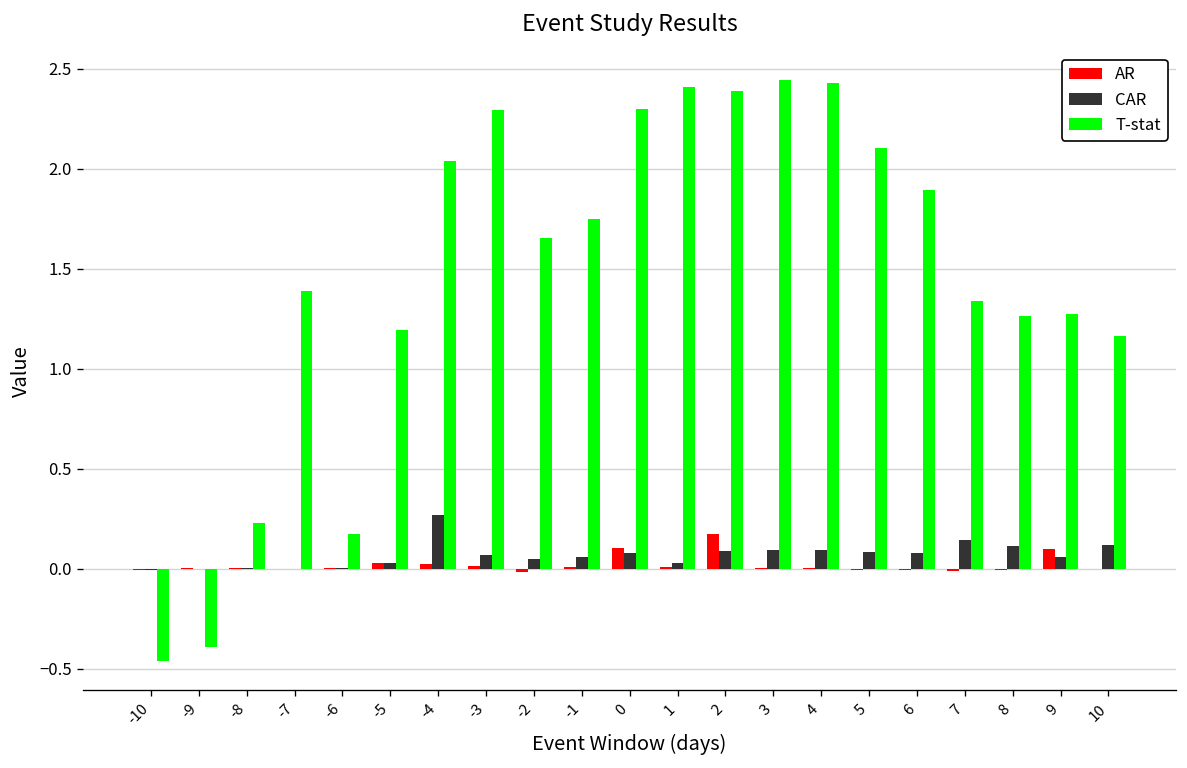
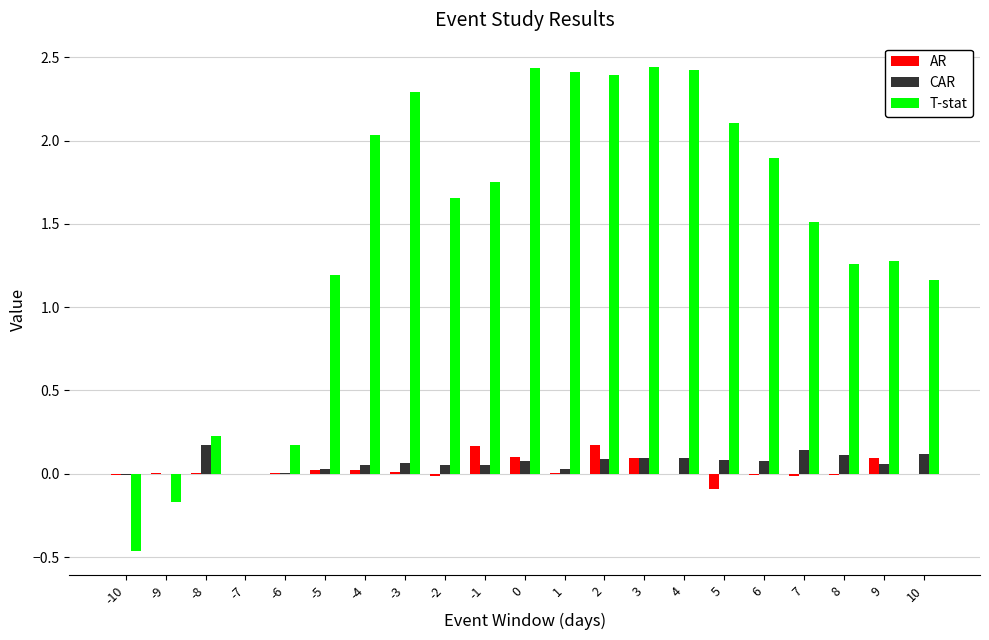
T-stat, -9: -0.39 -> -0.17
CAR, -8: 0.00 -> 0.18
T-stat, -7: 1.39 -> 0.00
CAR, -4: 0.27 -> 0.05
AR, -1: 0.01 -> 0.17
T-stat, 0: 2.30 -> 2.43
AR, 3: 0.01 -> 0.09
AR, 5: -0.01 -> -0.09
T-stat, 7: 1.34 -> 1.51
